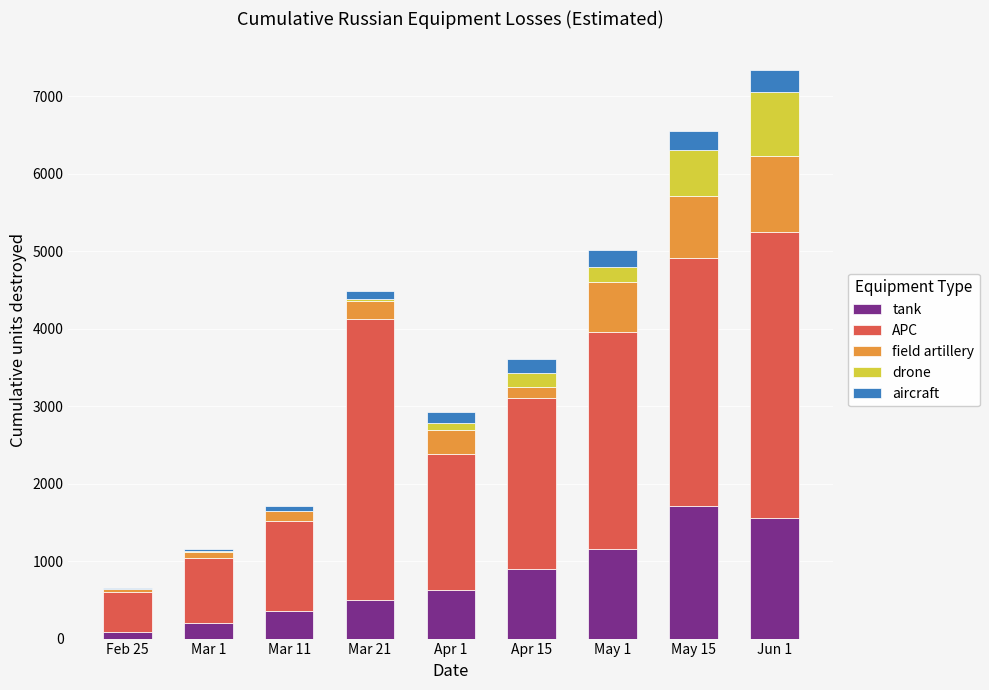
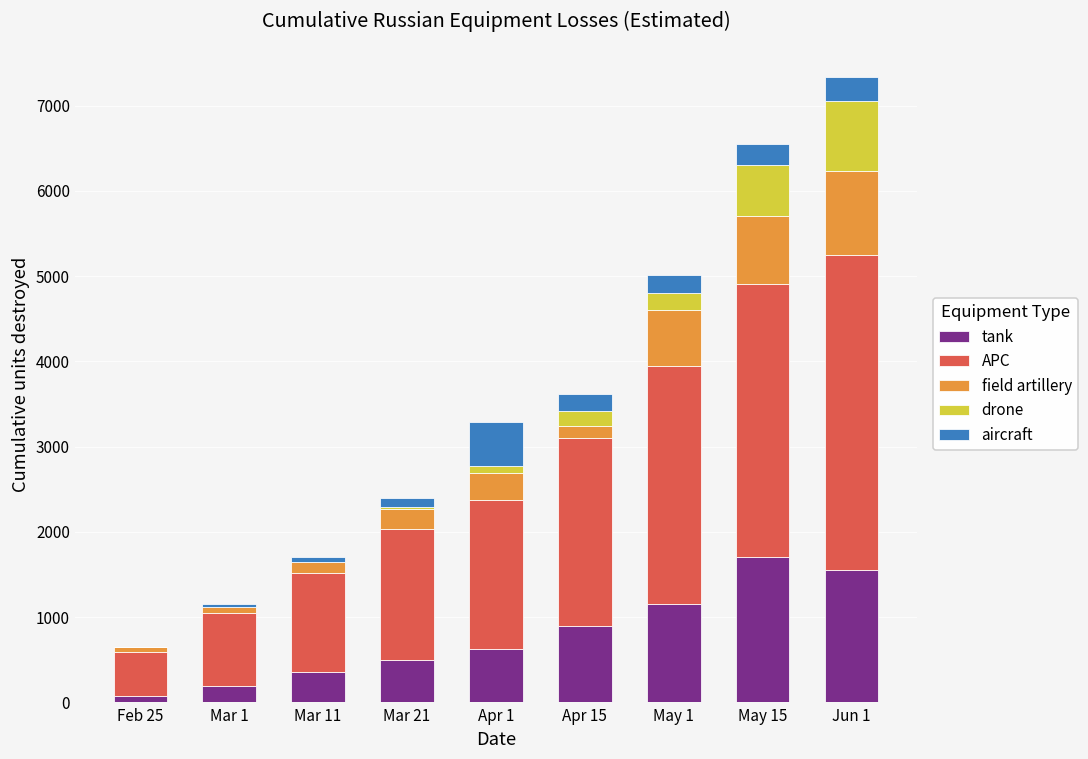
APC, Mar 21: 3600 -> 1500
aircraft, Apr 1: 100 -> 500
